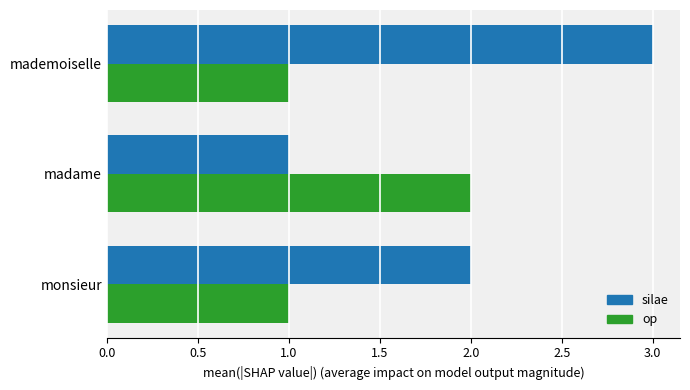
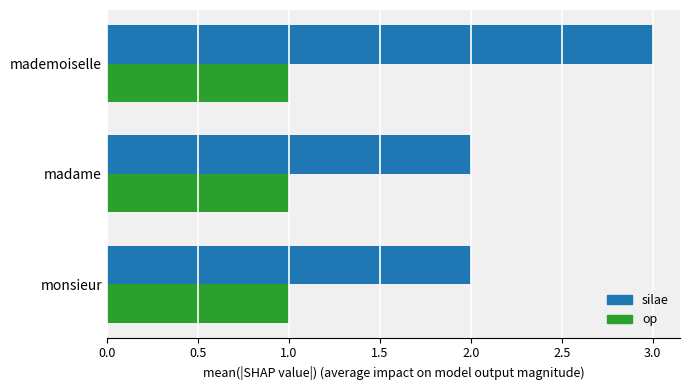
silae, madame: 1 -> 2
op, madame: 2 -> 1
